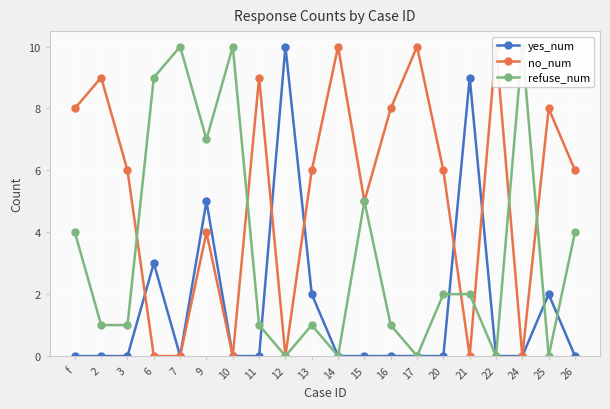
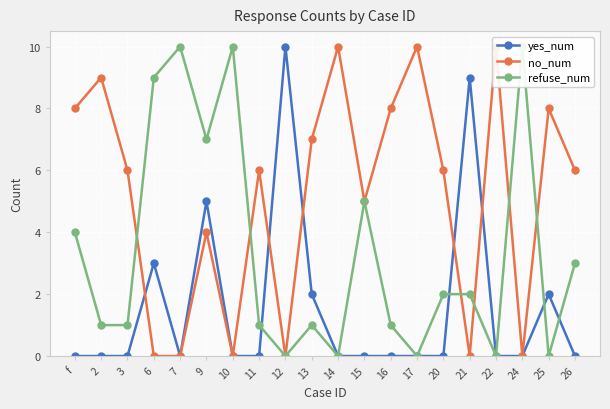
no_num, 11: 9 -> 6
no_num, 13: 6 -> 7
refuse_num, 26: 4 -> 3
